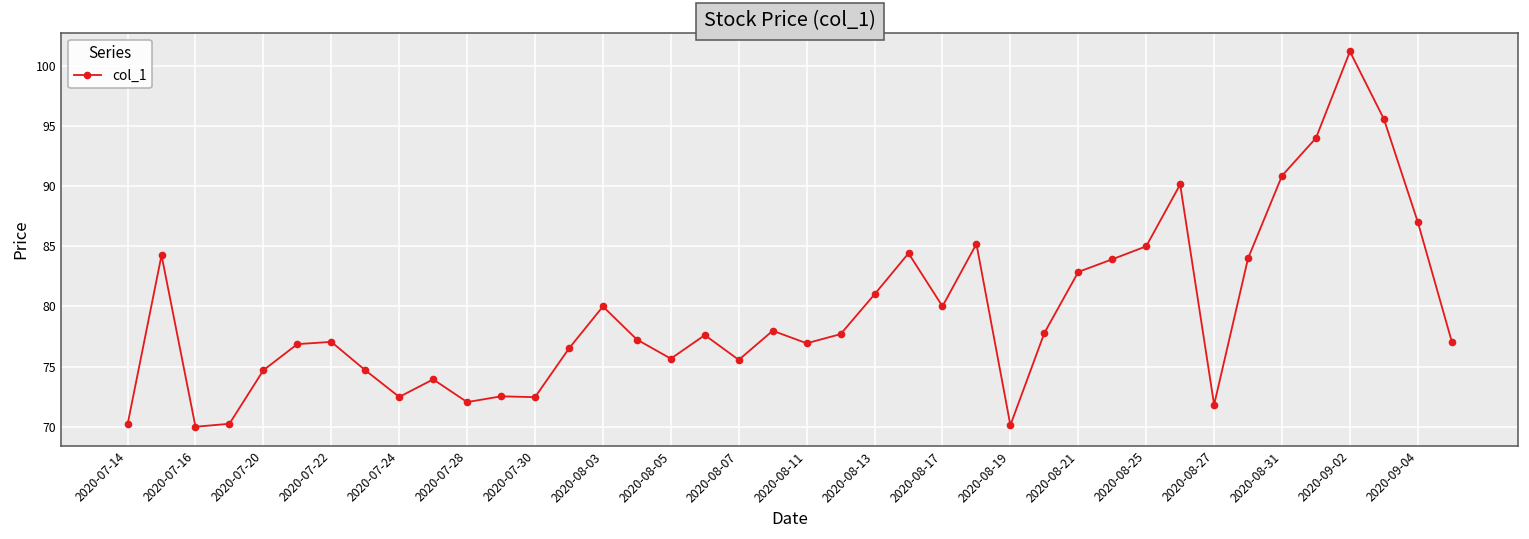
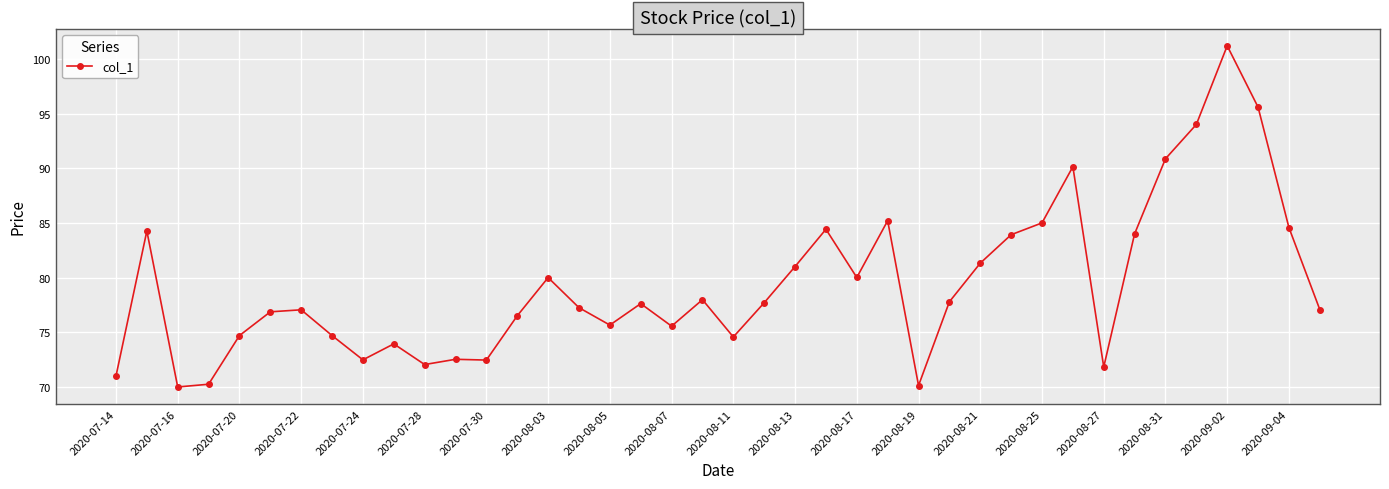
2020-07-14: 70.2 -> 71.0
2020-08-11: 76.9 -> 74.6
2020-08-21: 82.9 -> 81.3
2020-09-04: 87.0 -> 84.6
